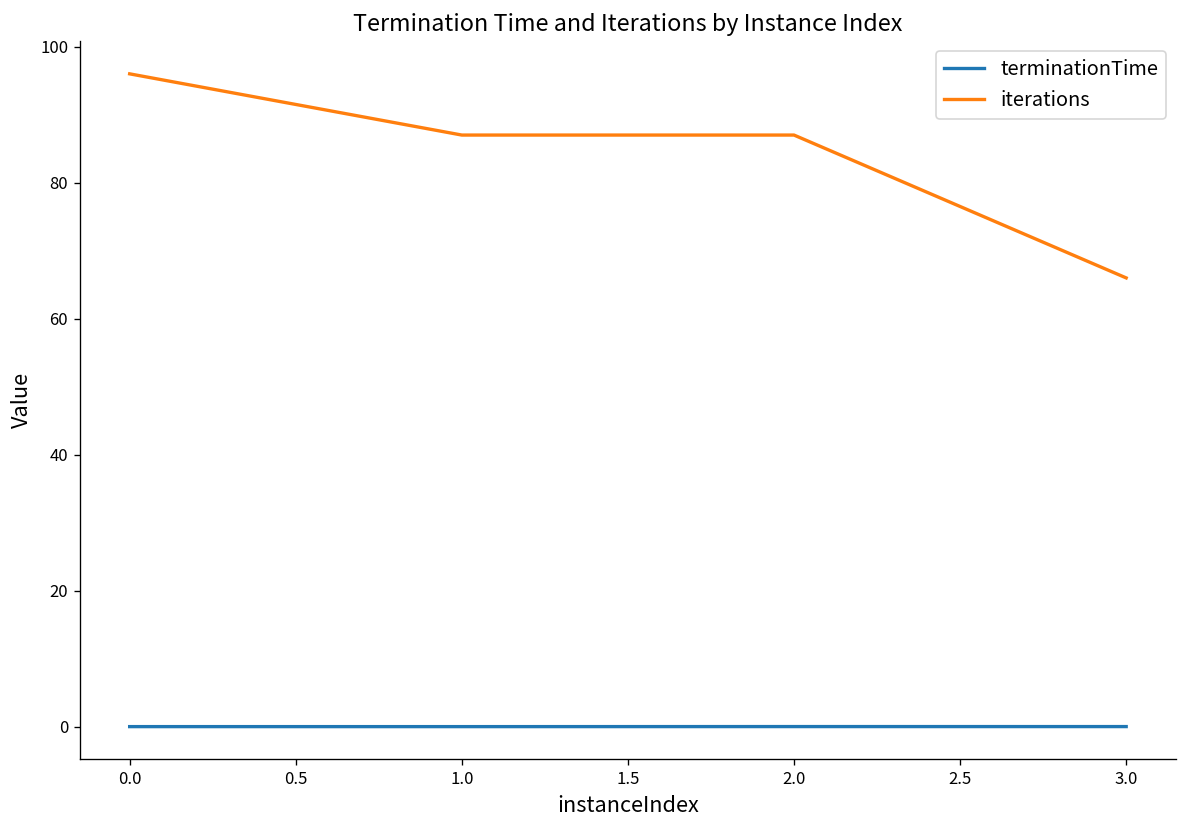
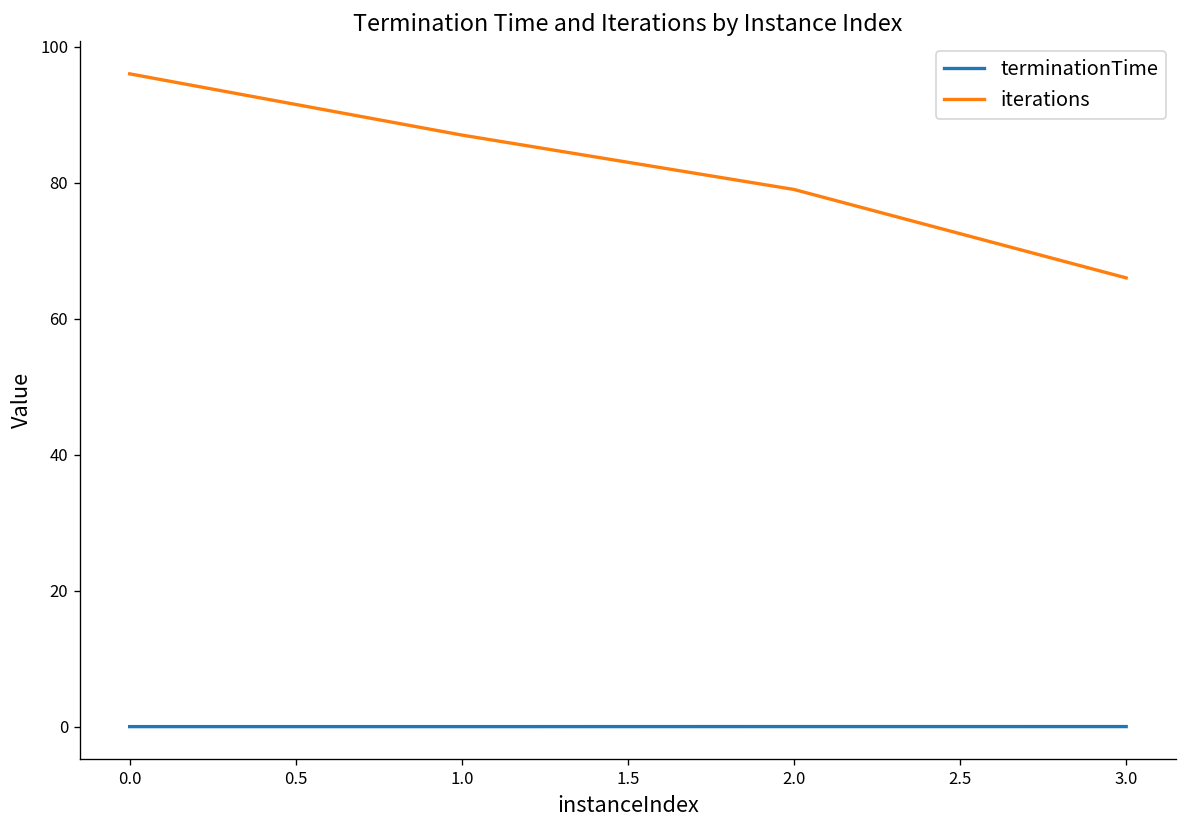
iterations, 2.0: 87 -> 79
